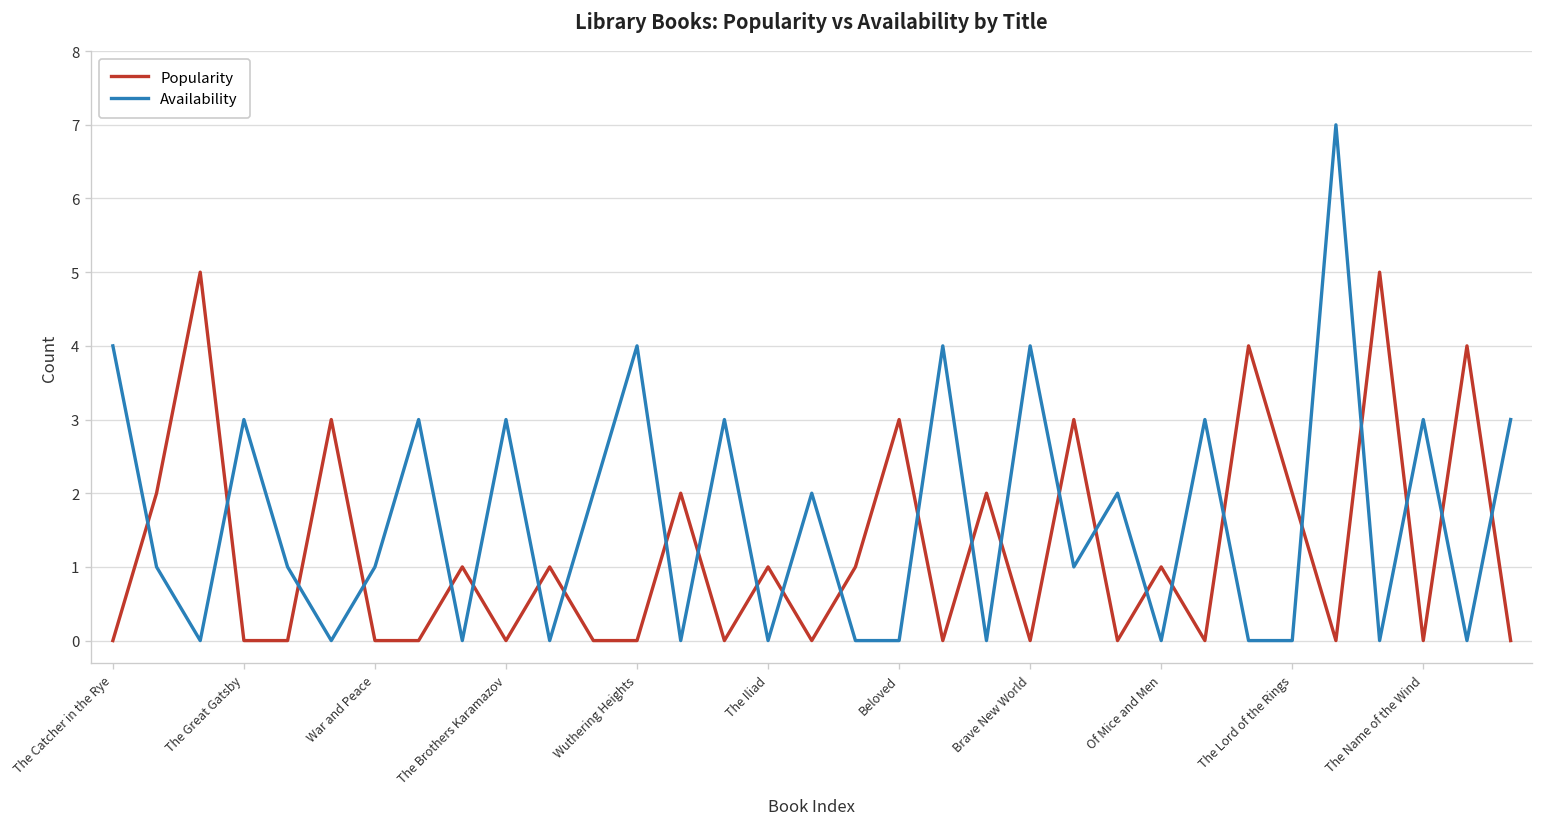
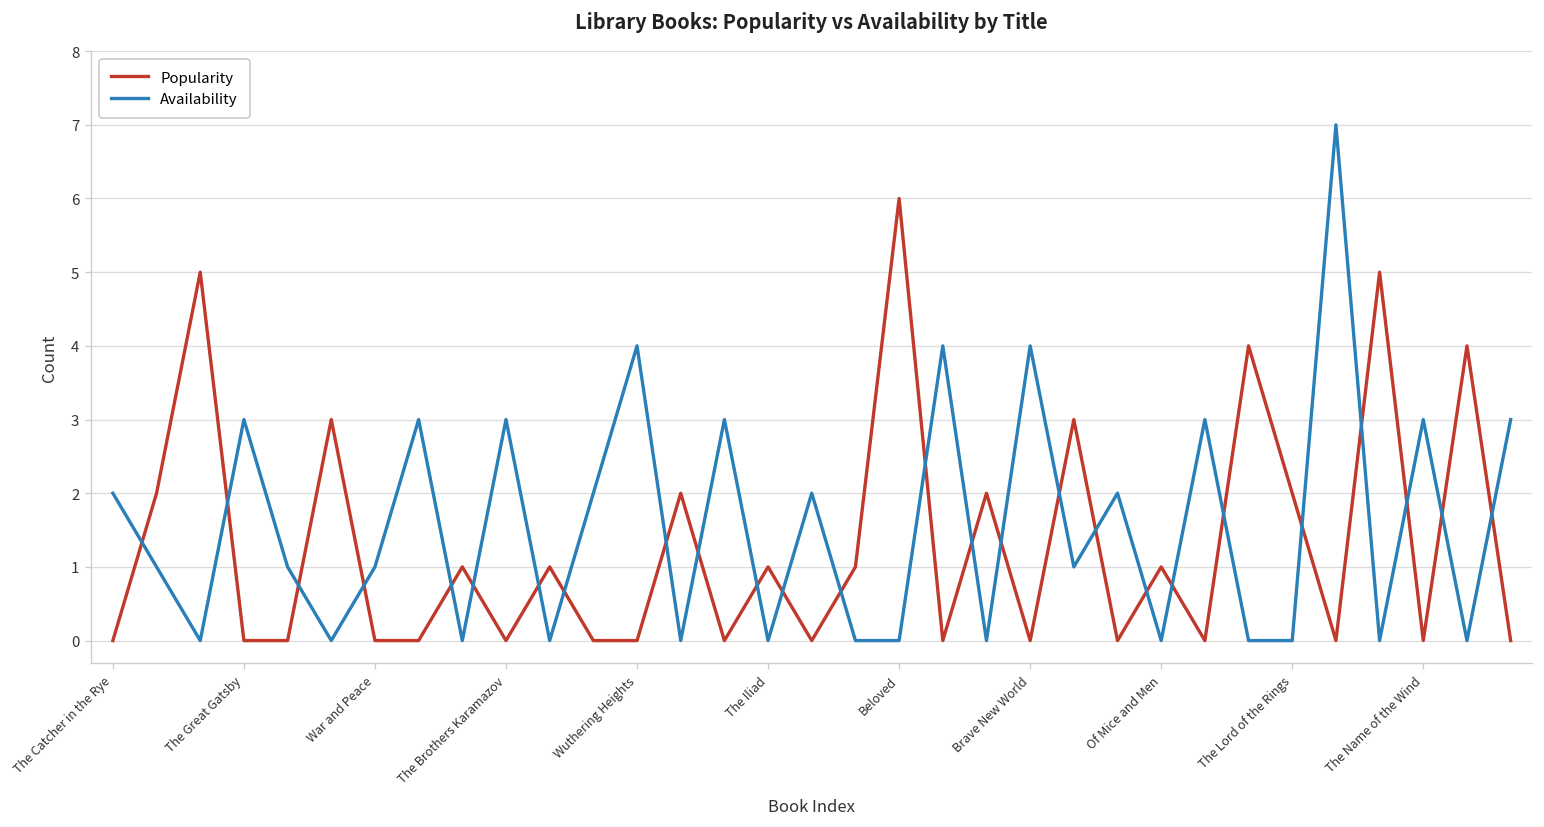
Availability, The Catcher in the Rye: 4 -> 2
Popularity, Beloved: 3 -> 6
